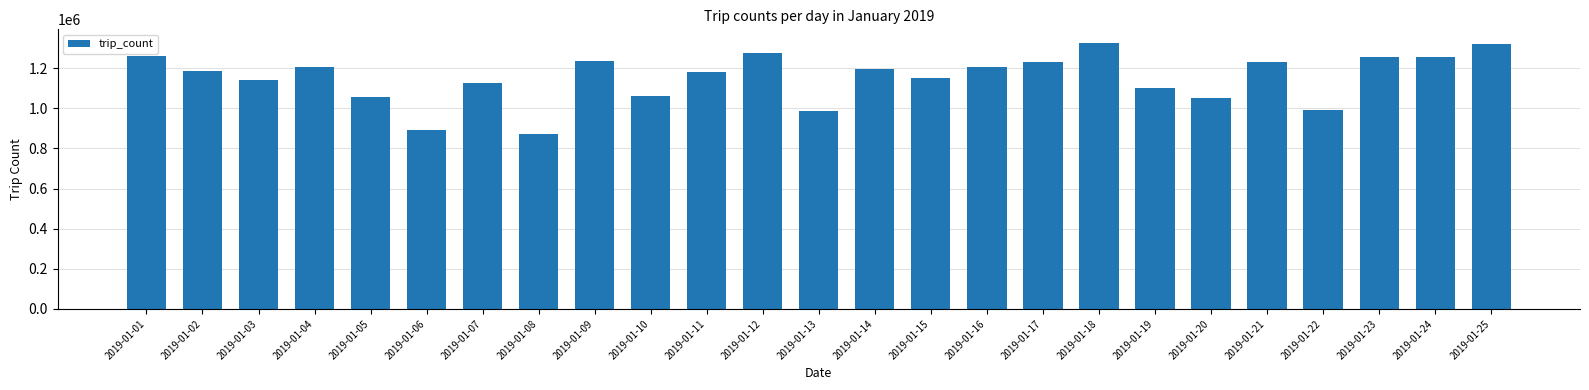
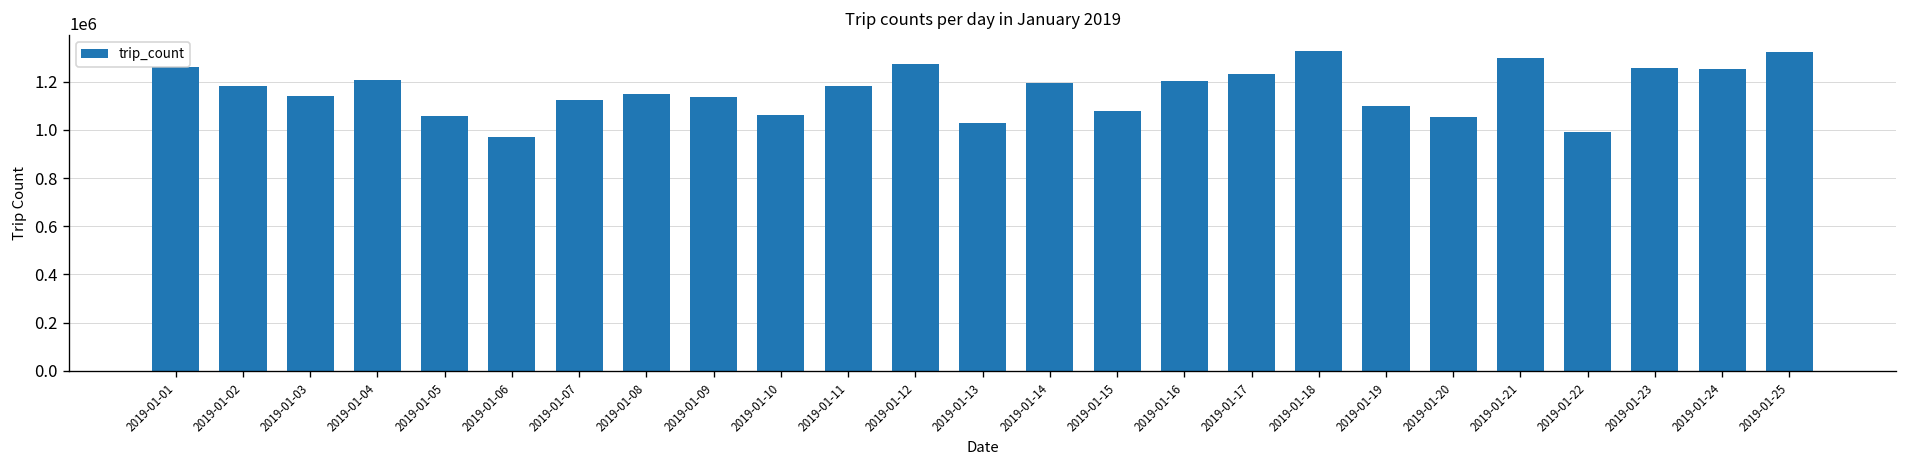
2019-01-06: 890000 -> 970000
2019-01-08: 870000 -> 1150000
2019-01-09: 1230000 -> 1140000
2019-01-13: 990000 -> 1030000
2019-01-15: 1150000 -> 1080000
2019-01-21: 1230000 -> 1300000
